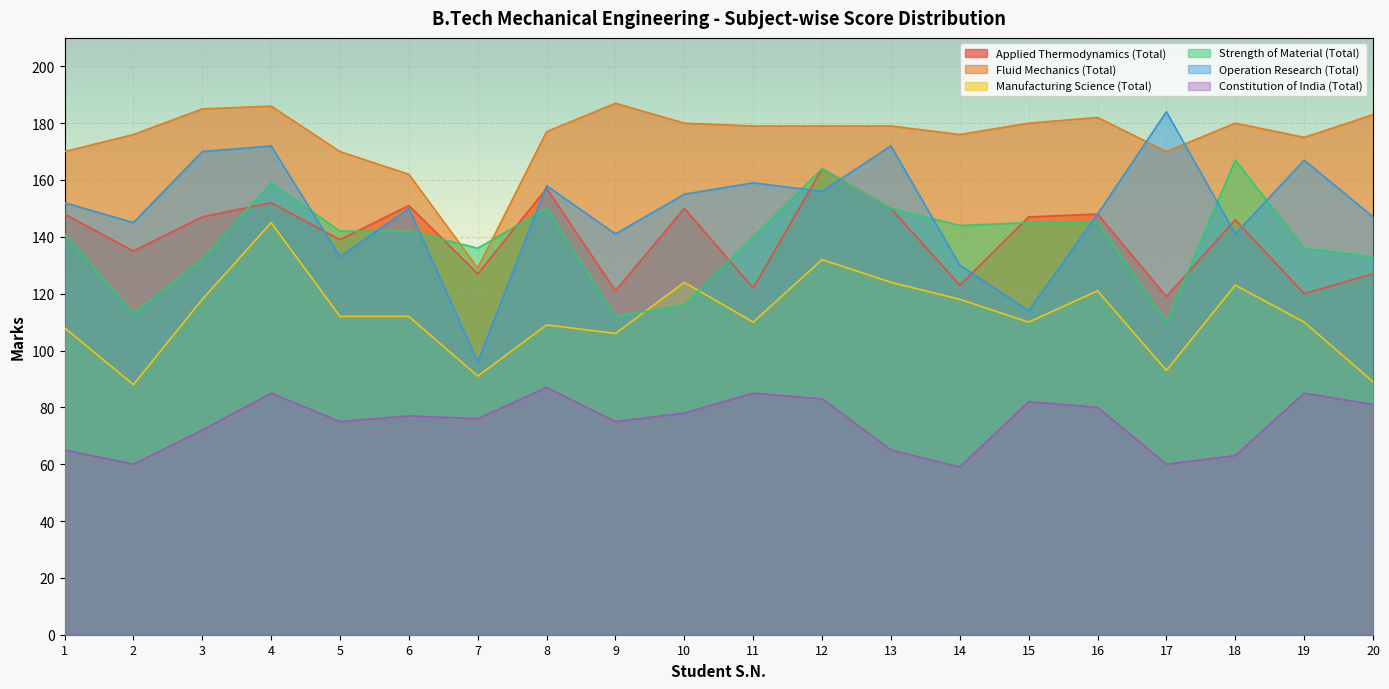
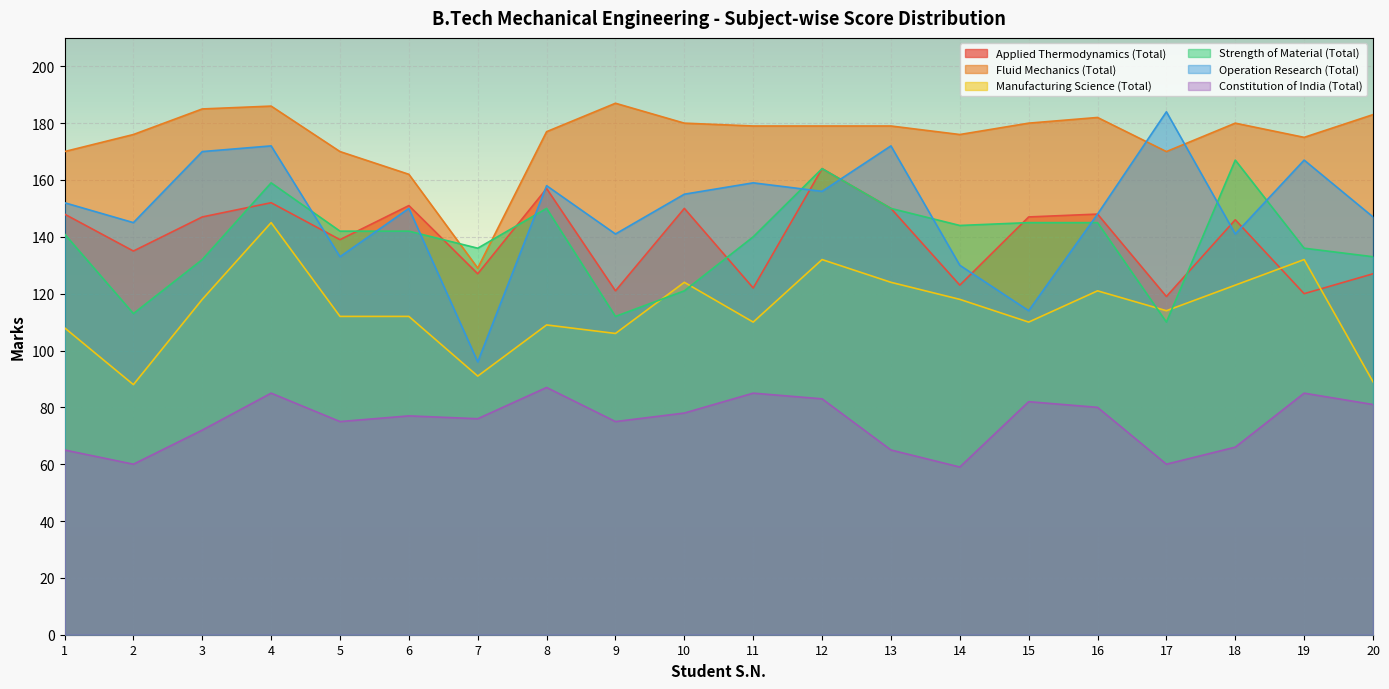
Strength of Material (Total), 10: 116 -> 121
Manufacturing Science (Total), 17: 93 -> 114
Constitution of India (Total), 18: 63 -> 66
Manufacturing Science (Total), 19: 110 -> 132
